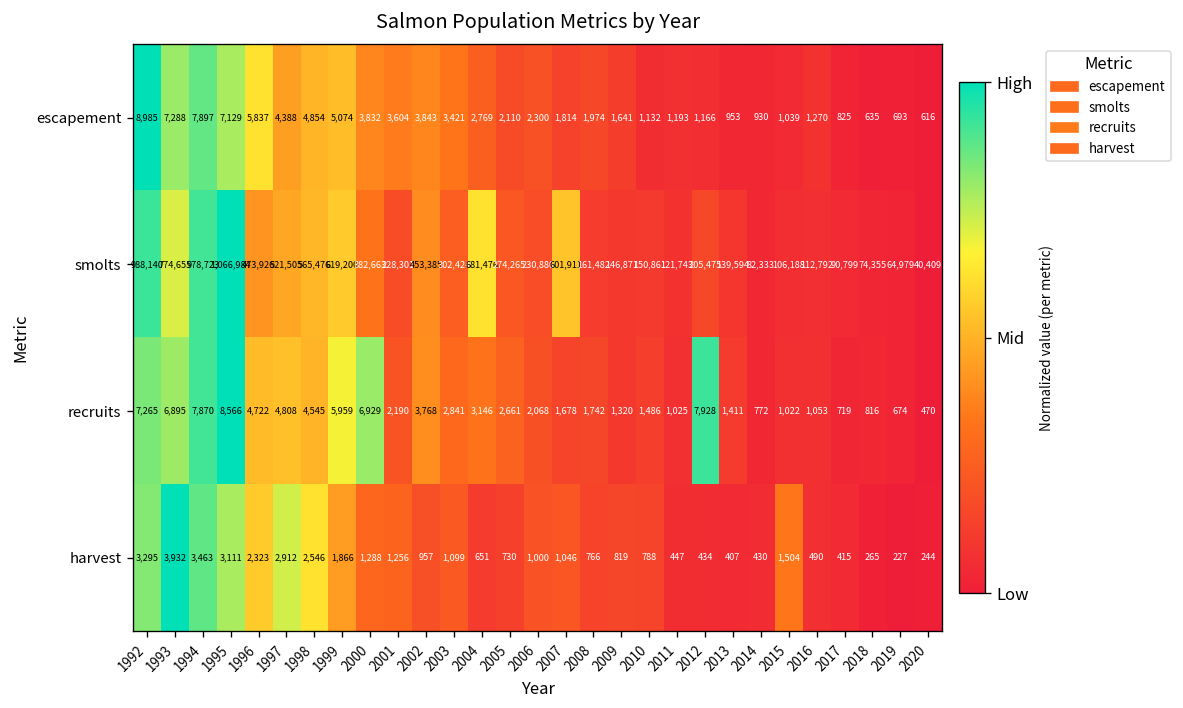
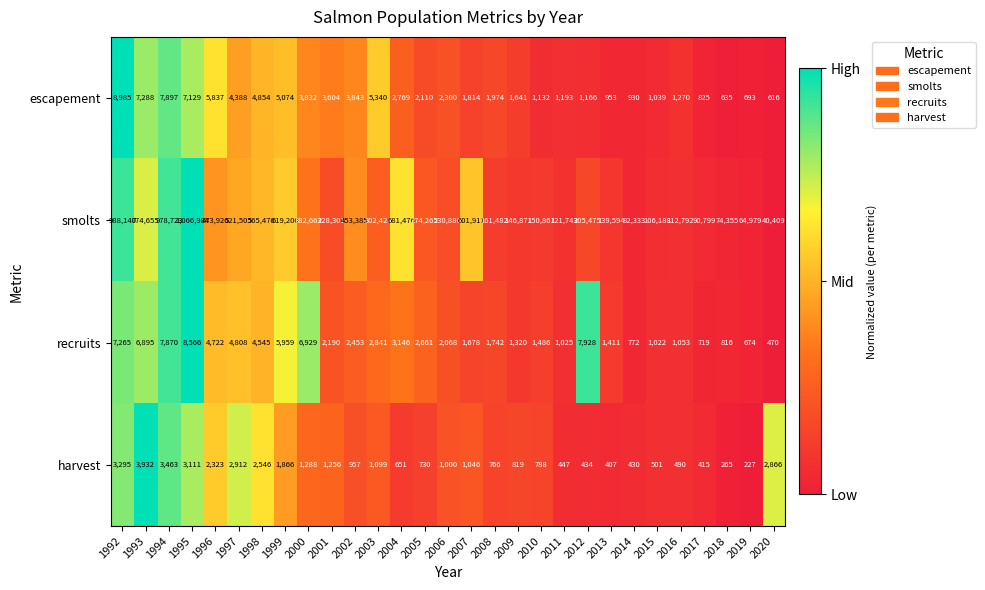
escapement, 2003: 3,421 -> 5,340
recruits, 2002: 3,768 -> 2,453
harvest, 2015: 1,504 -> 501
harvest, 2020: 244 -> 2,866
